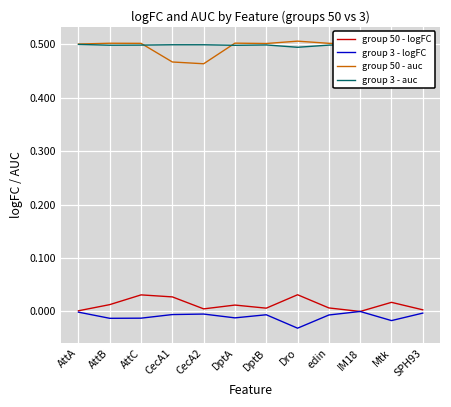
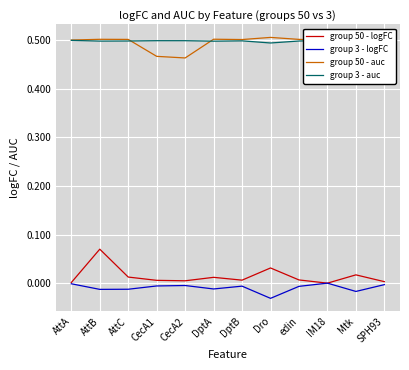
group 50 - logFC, AttB: 0.01 -> 0.07
group 50 - logFC, AttC: 0.03 -> 0.01
group 50 - logFC, CecA1: 0.03 -> 0.01
